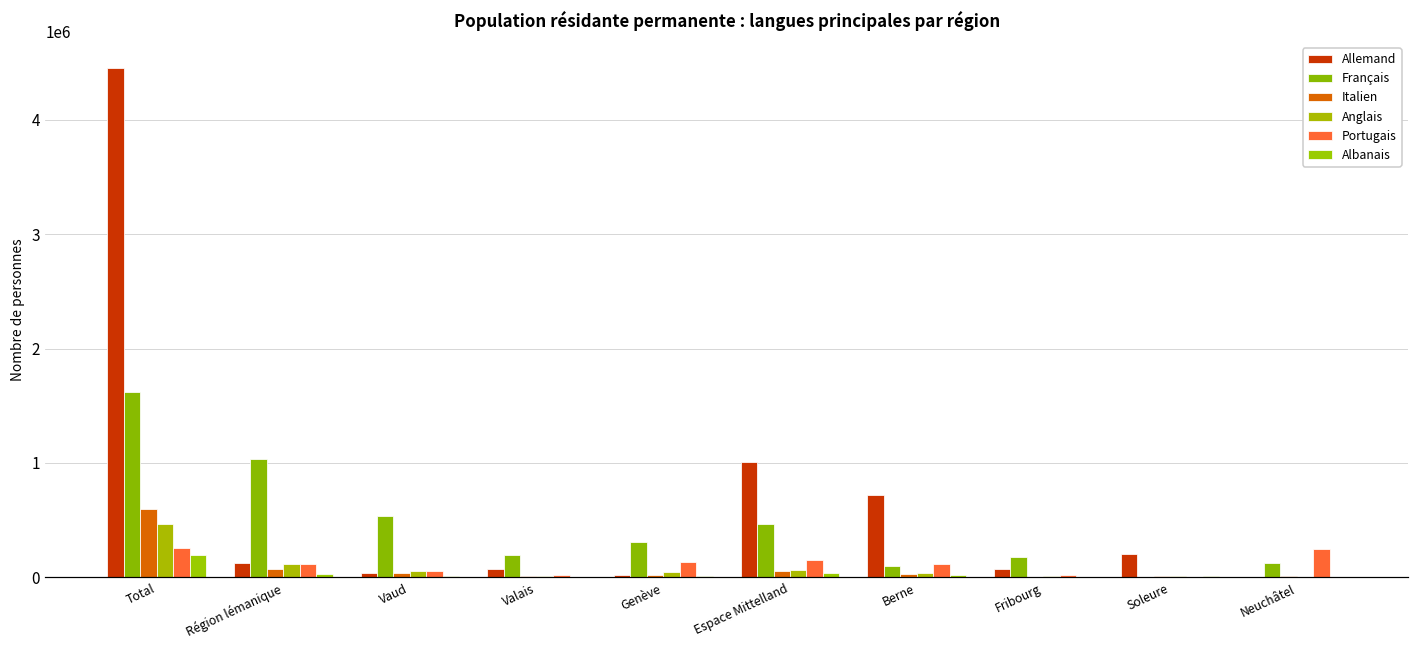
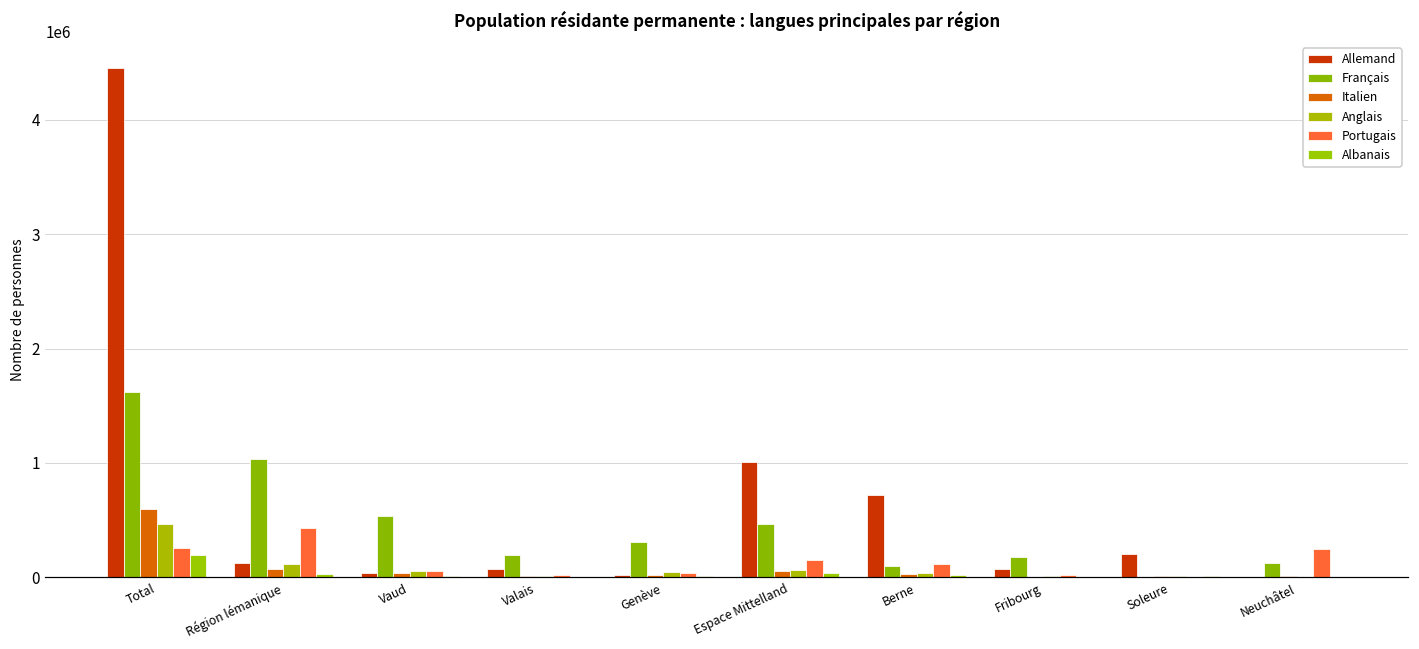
Portugais, Région lémanique: 110000 -> 430000
Portugais, Genève: 140000 -> 40000
